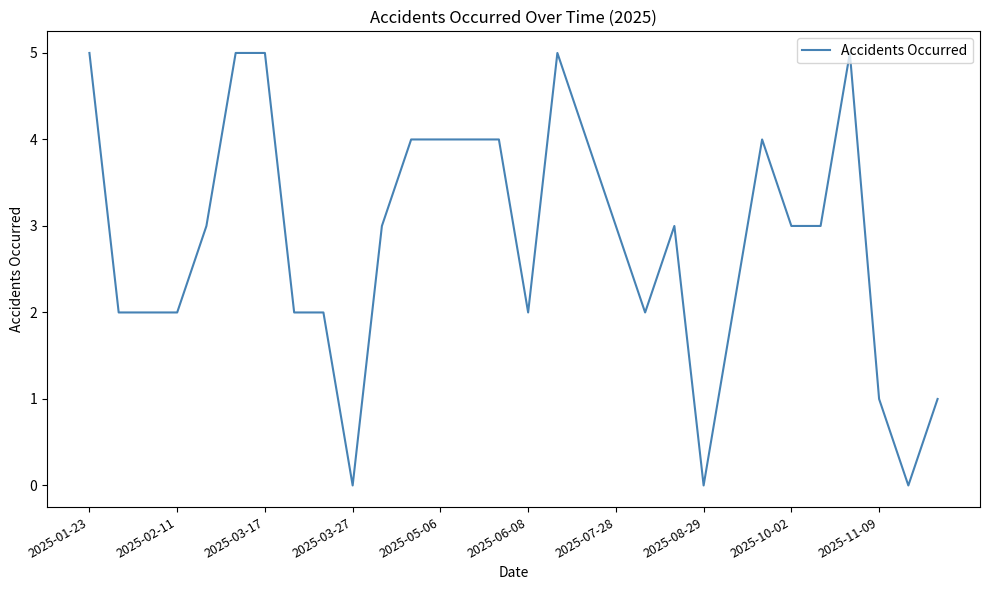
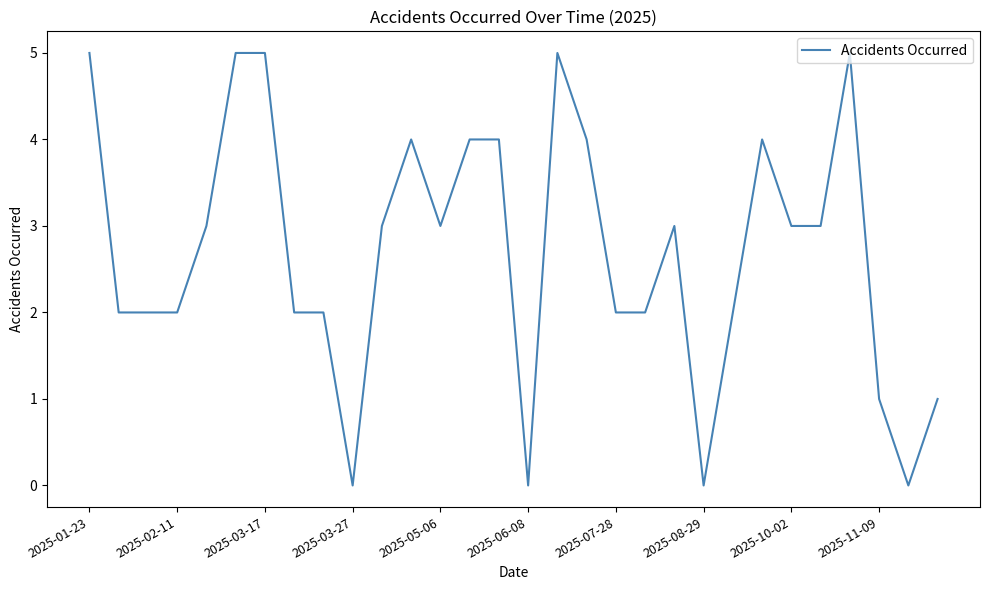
2025-05-06: 4 -> 3
2025-06-08: 2 -> 0
2025-07-28: 3 -> 2
